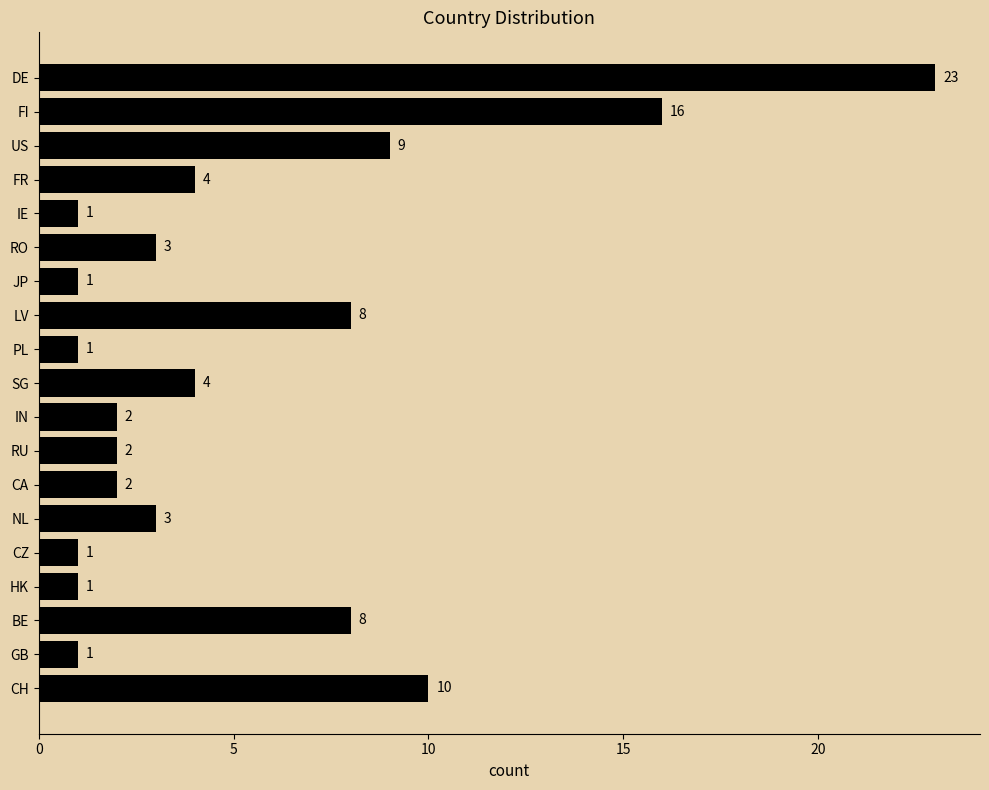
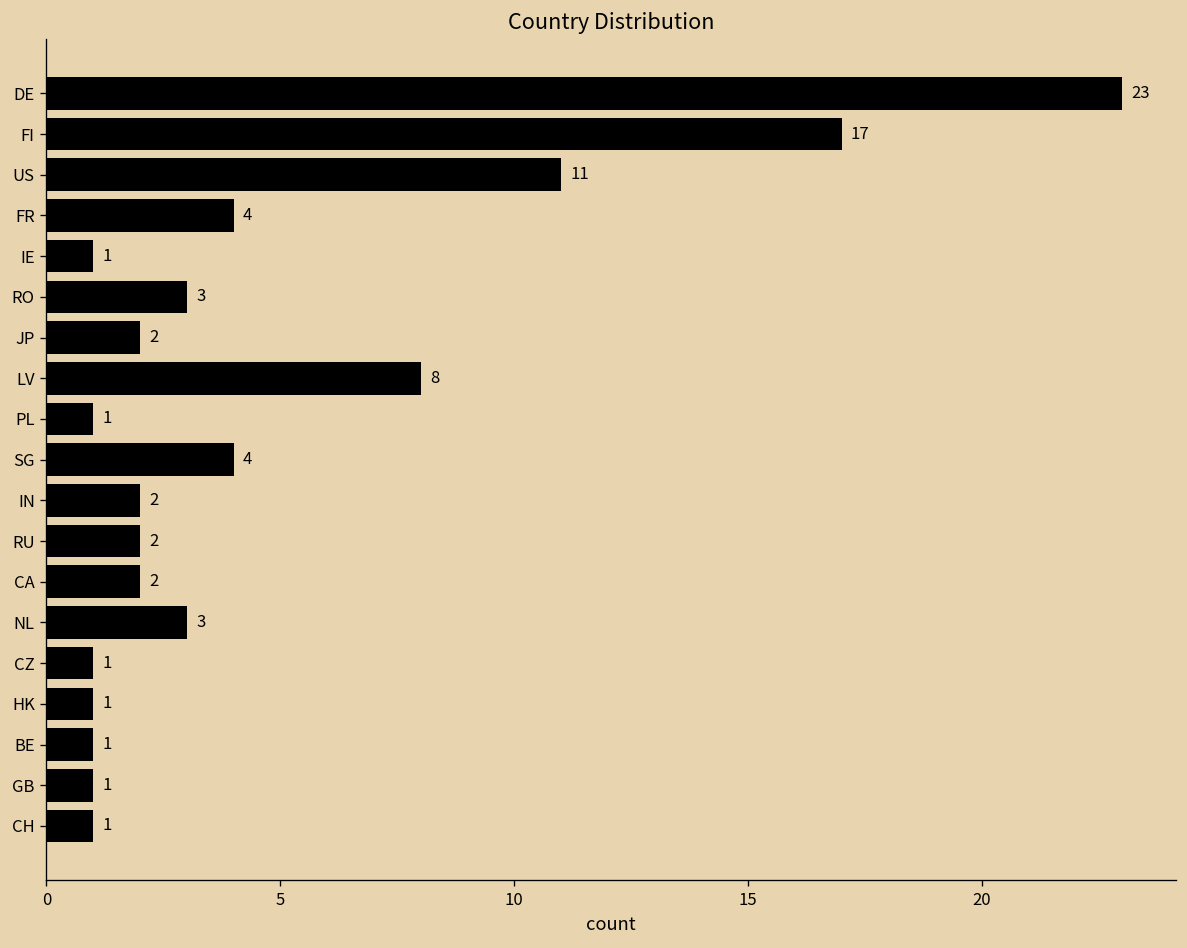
FI: 16 -> 17
US: 9 -> 11
JP: 1 -> 2
BE: 8 -> 1
CH: 10 -> 1
